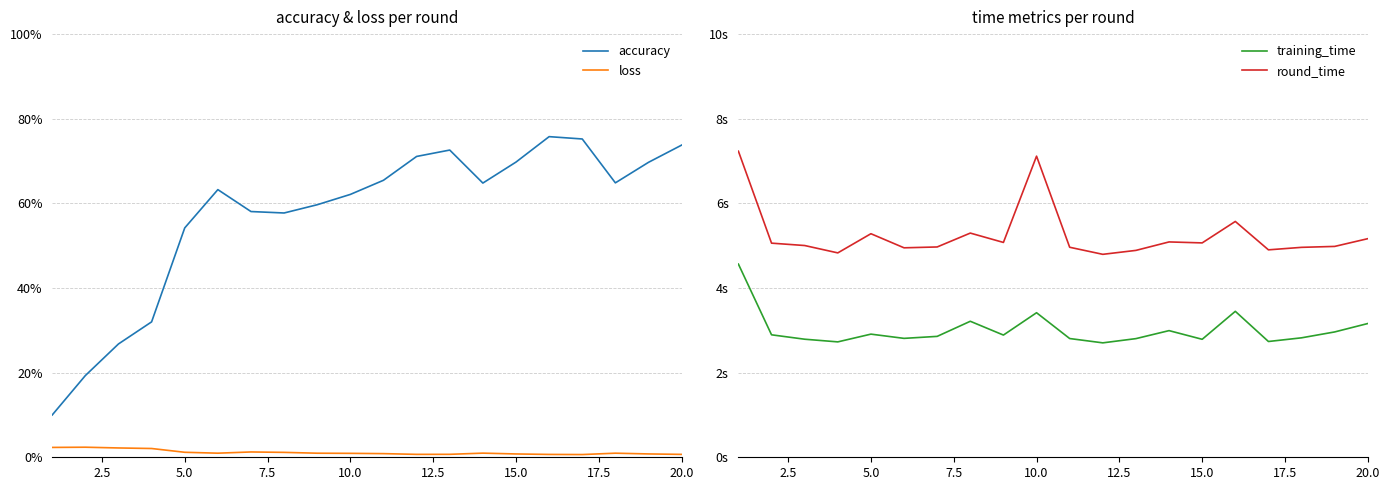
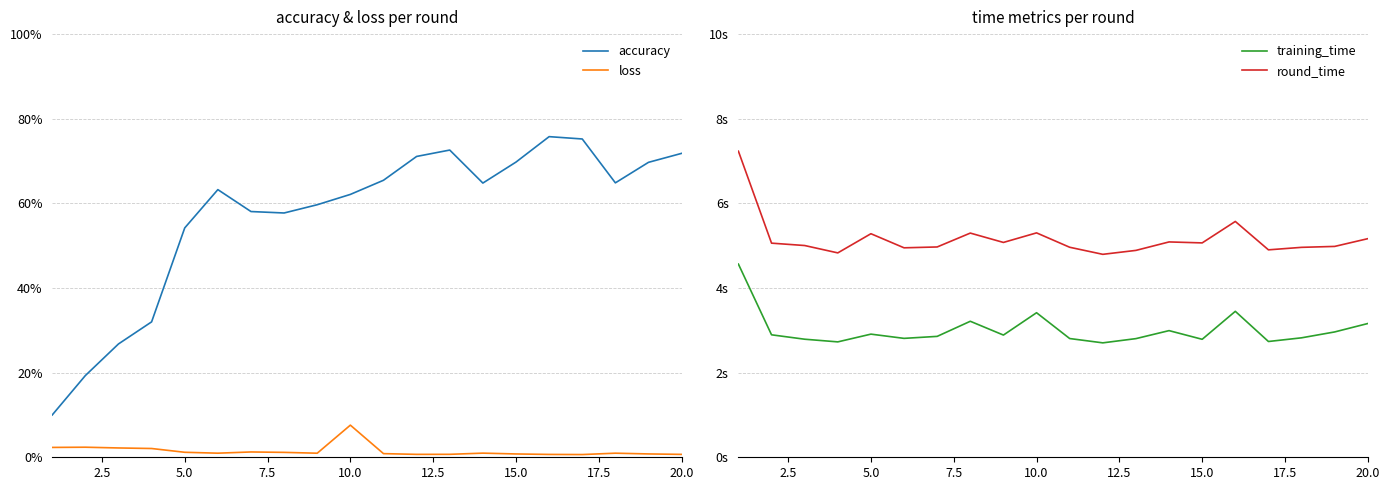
accuracy & loss per round, loss, 10.0: 1% -> 8%
accuracy & loss per round, accuracy, 20.0: 74% -> 72%
time metrics per round, round_time, 10.0: 7.1s -> 5.3s
